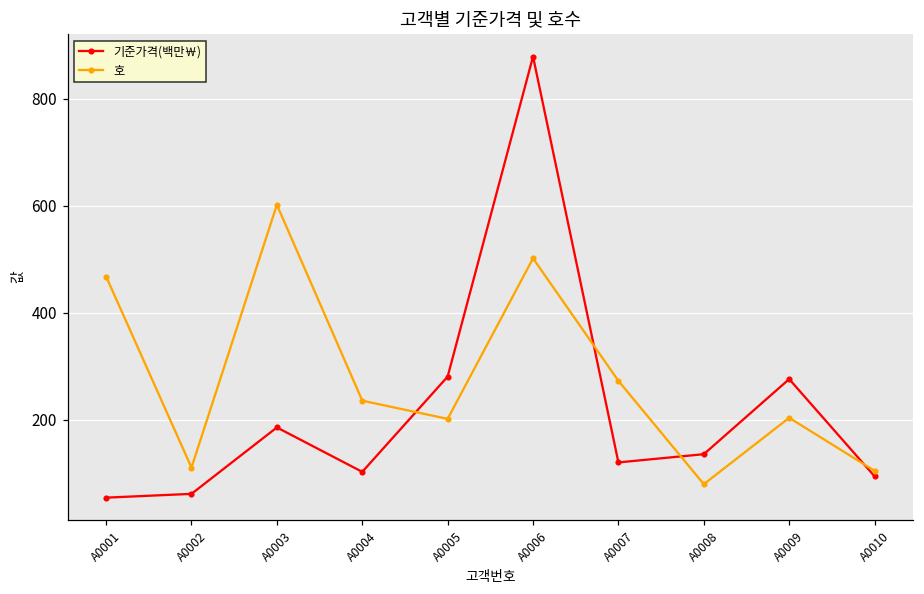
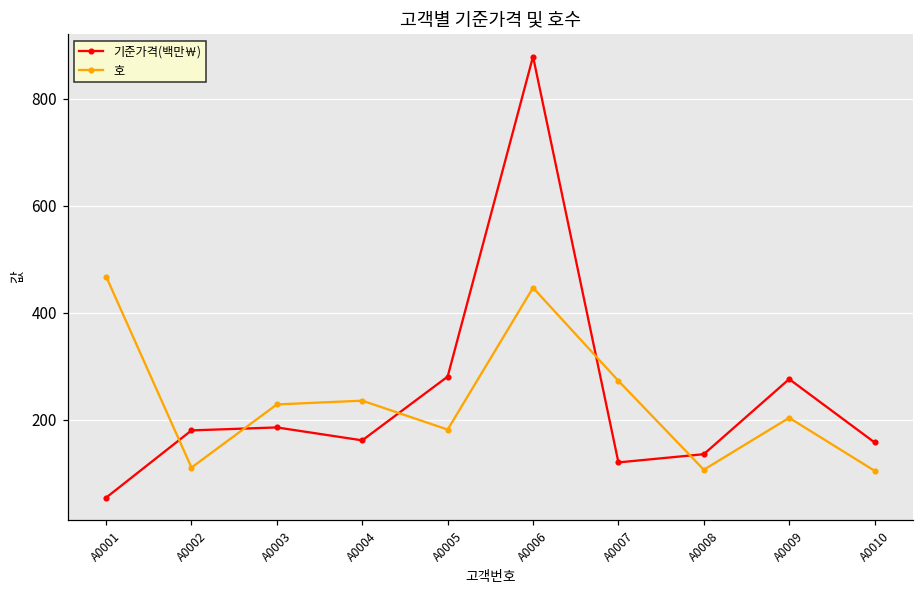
기준가격(백만￦), A0002: 60 -> 180
호, A0003: 600 -> 230
기준가격(백만￦), A0004: 100 -> 160
호, A0005: 200 -> 180
호, A0006: 500 -> 450
호, A0008: 80 -> 110
기준가격(백만￦), A0010: 90 -> 160
